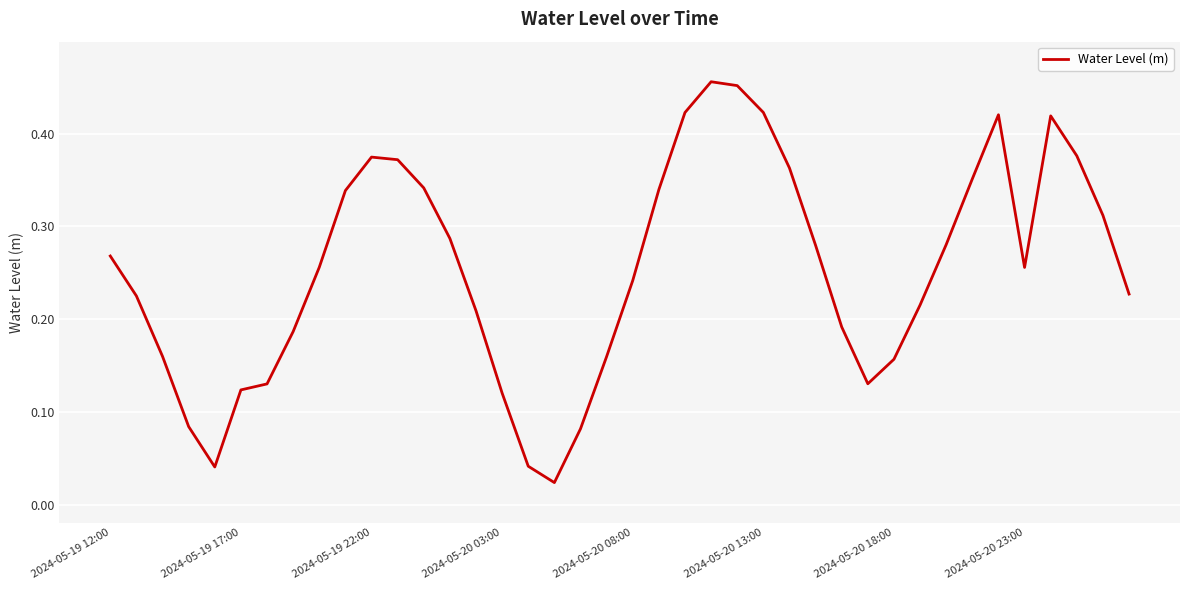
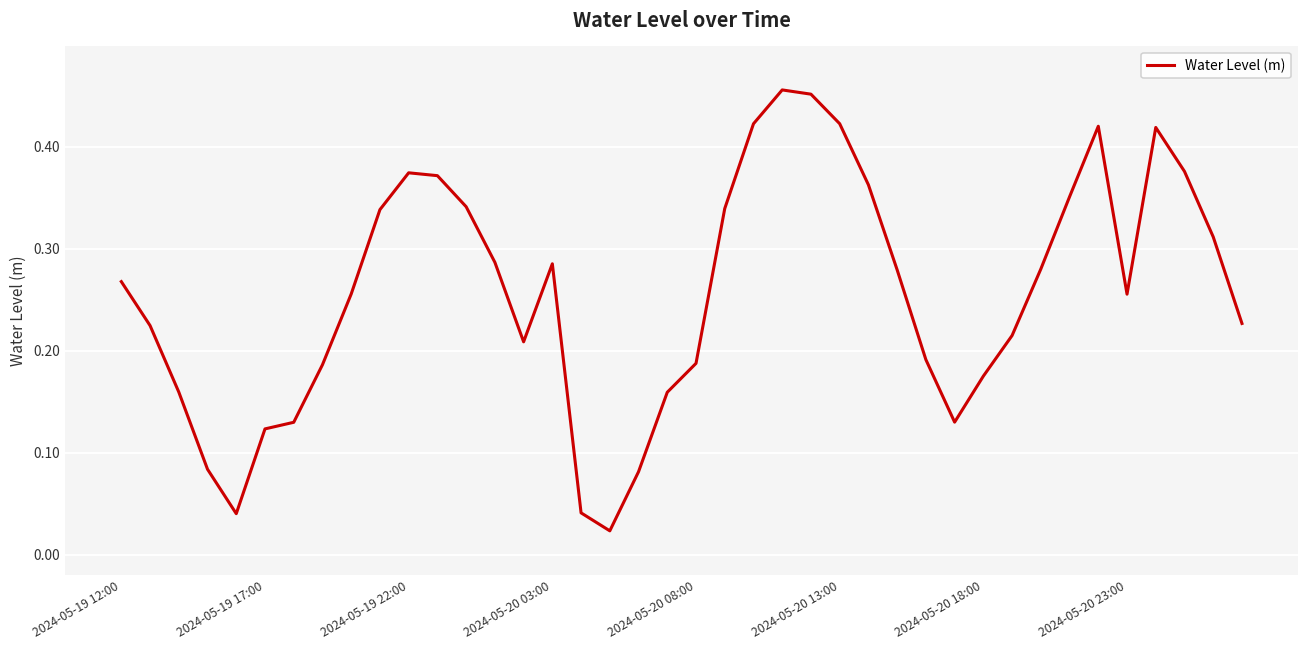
2024-05-20 03:00: 0.12 -> 0.29
2024-05-20 08:00: 0.24 -> 0.19
2024-05-20 18:00: 0.16 -> 0.18
